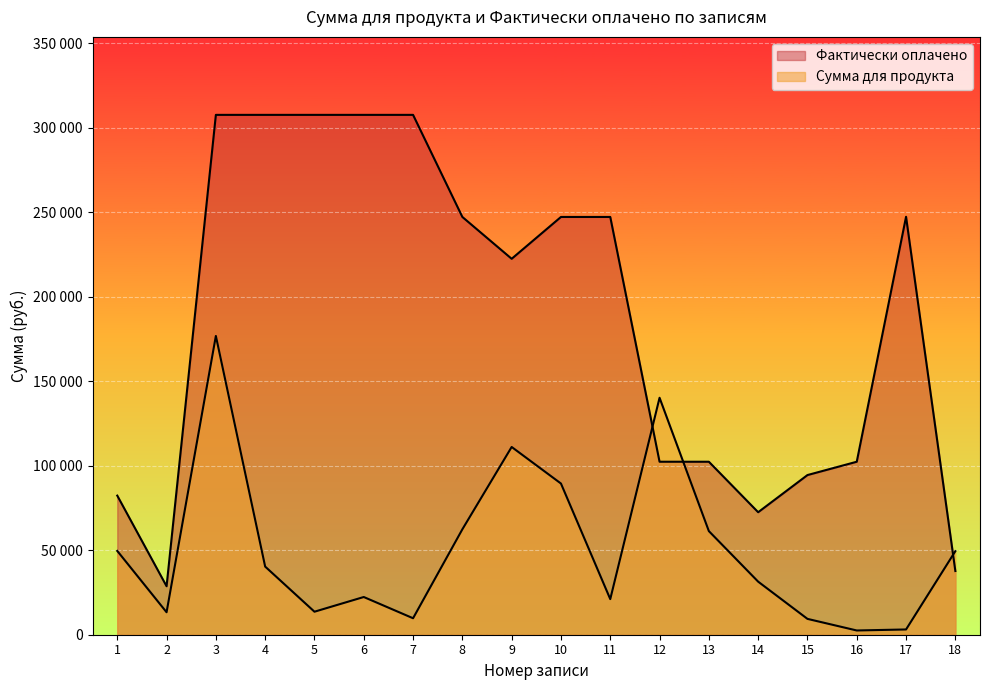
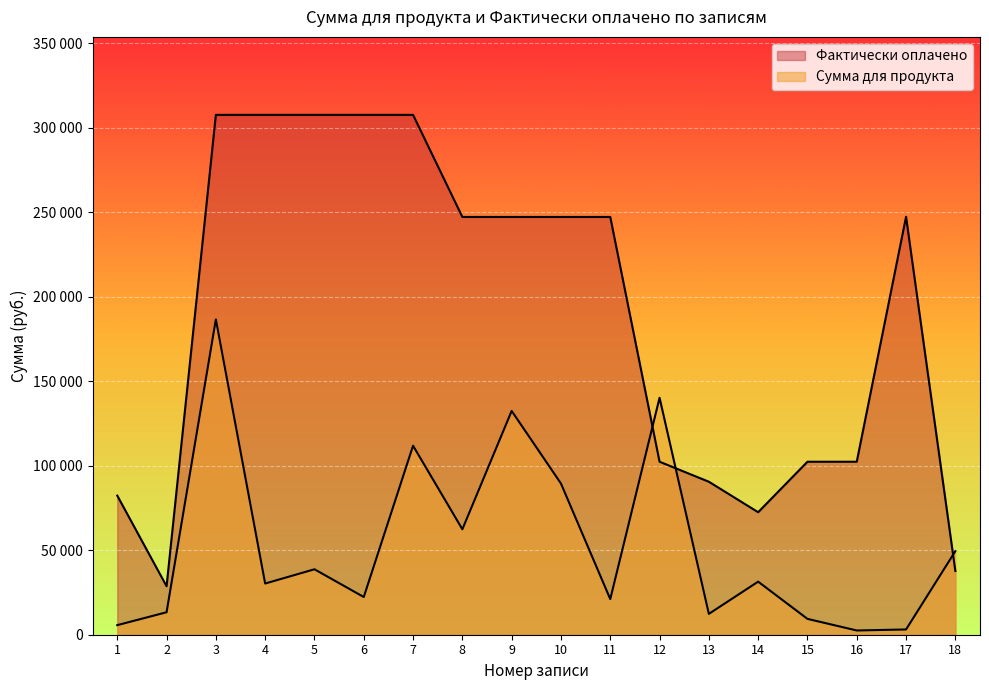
Сумма для продукта, 1: 50000 -> 6000
Сумма для продукта, 3: 177000 -> 187000
Сумма для продукта, 4: 40000 -> 30000
Сумма для продукта, 5: 14000 -> 39000
Сумма для продукта, 7: 10000 -> 112000
Фактически оплачено, 9: 222000 -> 247000
Сумма для продукта, 9: 111000 -> 132000
Фактически оплачено, 13: 102000 -> 90000
Сумма для продукта, 13: 61000 -> 12000
Фактически оплачено, 15: 94000 -> 102000
